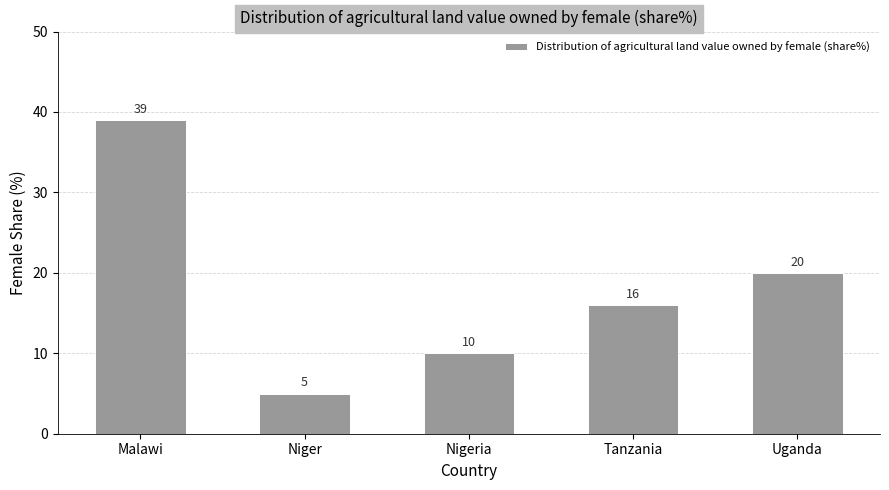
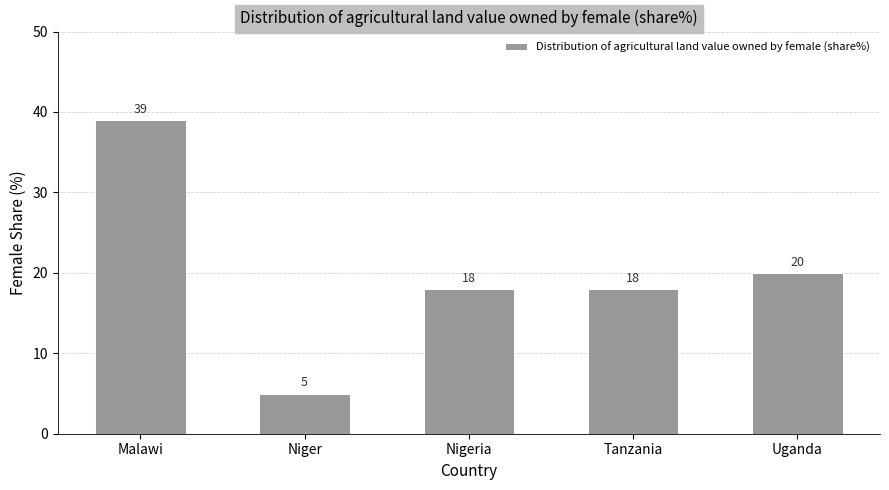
Nigeria: 10 -> 18
Tanzania: 16 -> 18
